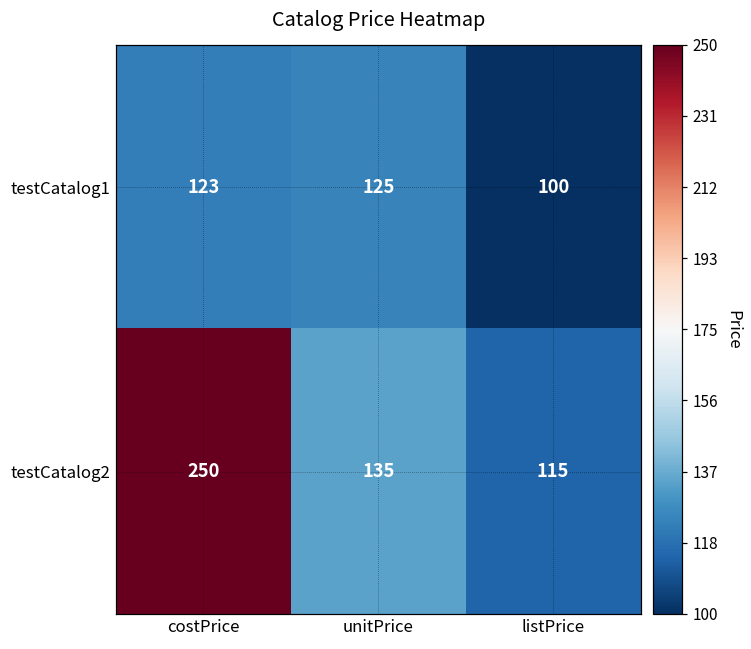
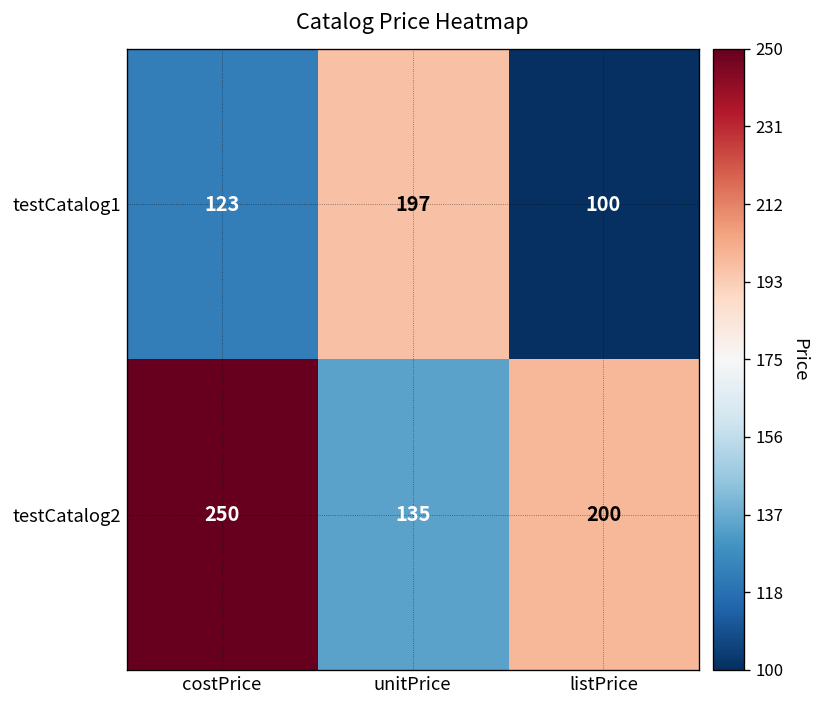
testCatalog1, unitPrice: 125 -> 197
testCatalog2, listPrice: 115 -> 200
